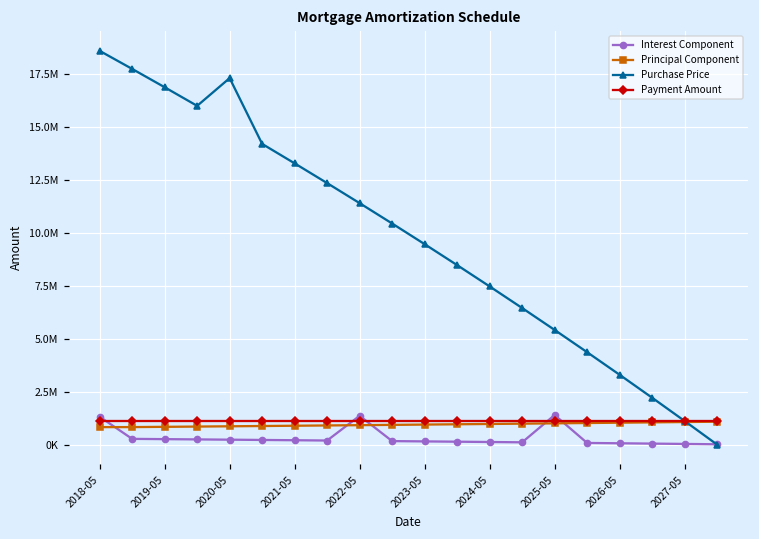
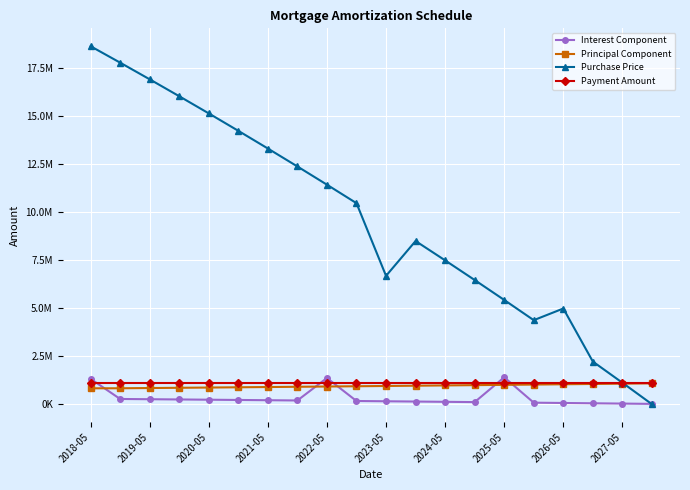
Purchase Price, 2020-05: 17300000 -> 15100000
Purchase Price, 2023-05: 9500000 -> 6700000
Purchase Price, 2026-05: 3300000 -> 5000000
